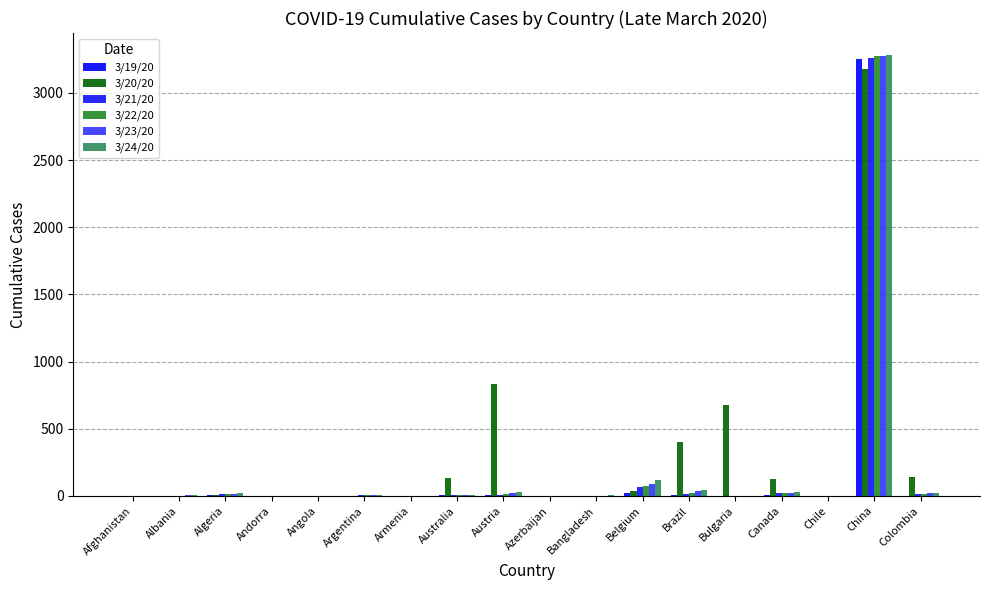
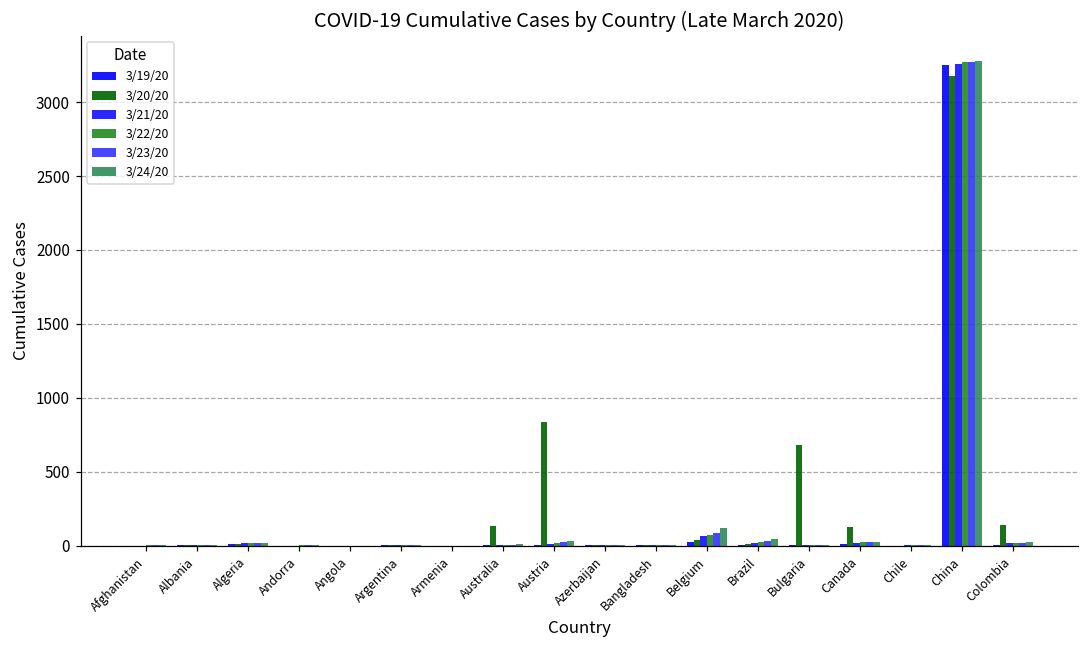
3/20/20, Brazil: 400 -> 10
